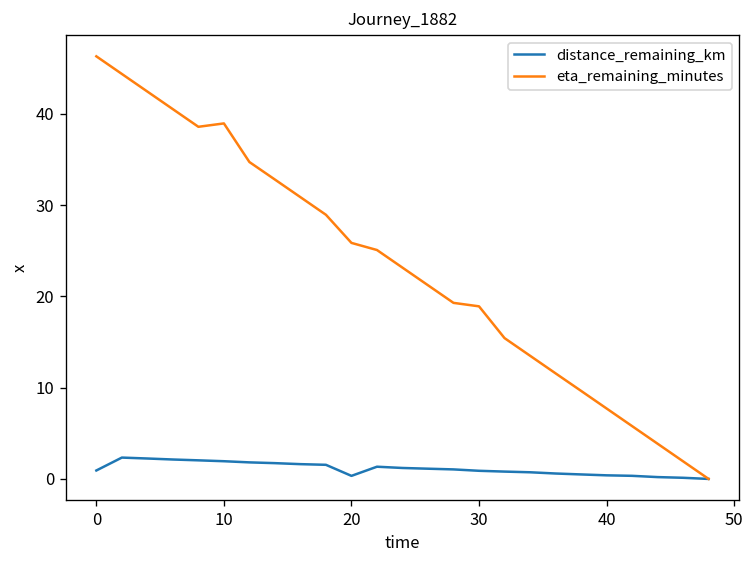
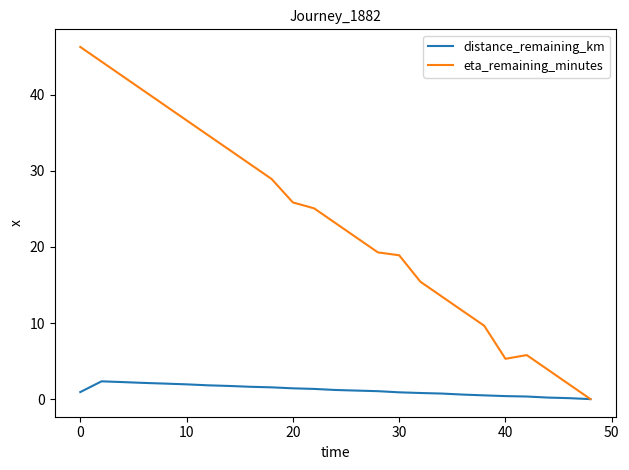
eta_remaining_minutes, 10: 39 -> 37
distance_remaining_km, 20: 0 -> 1
eta_remaining_minutes, 40: 8 -> 5
